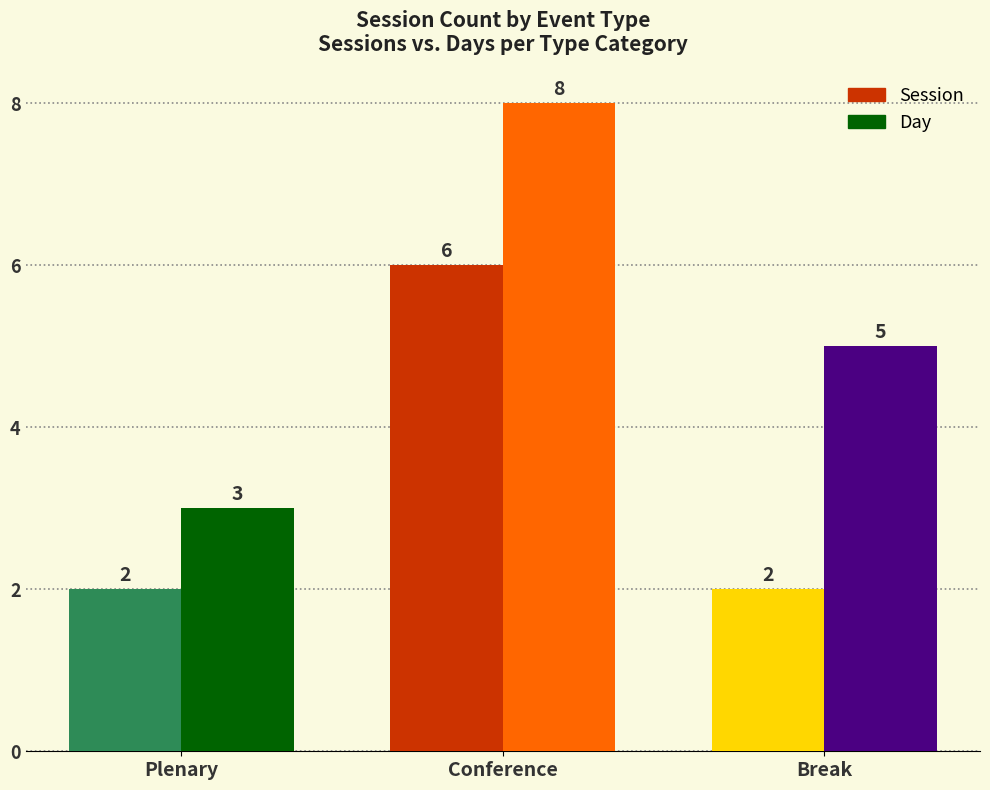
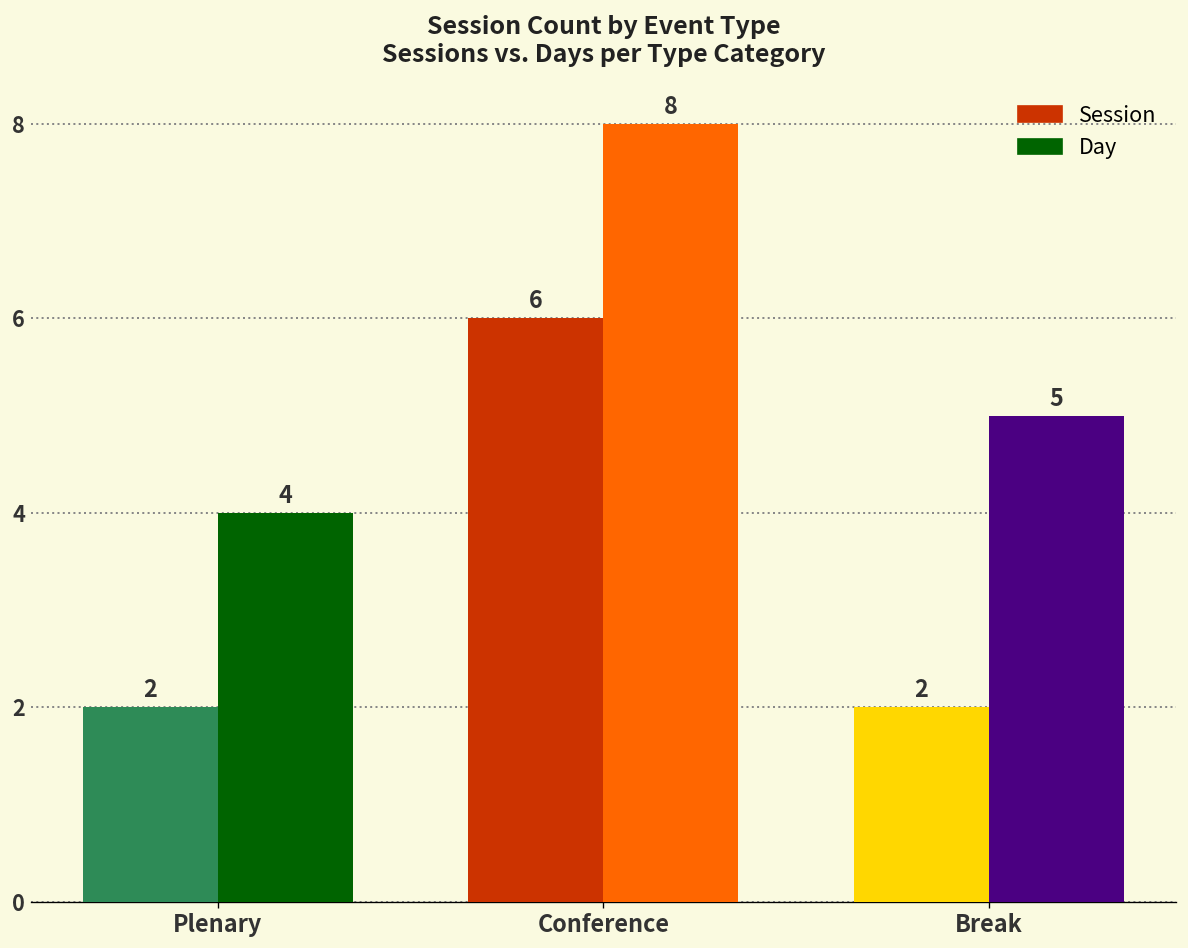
Day, Plenary: 3 -> 4
